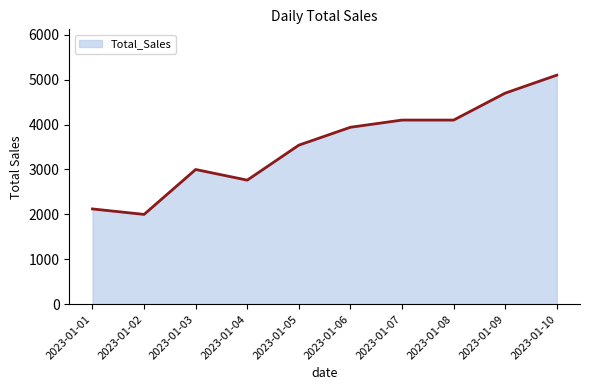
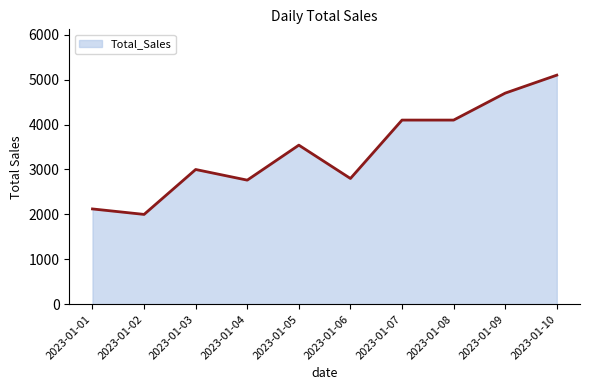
2023-01-06: 3900 -> 2800
